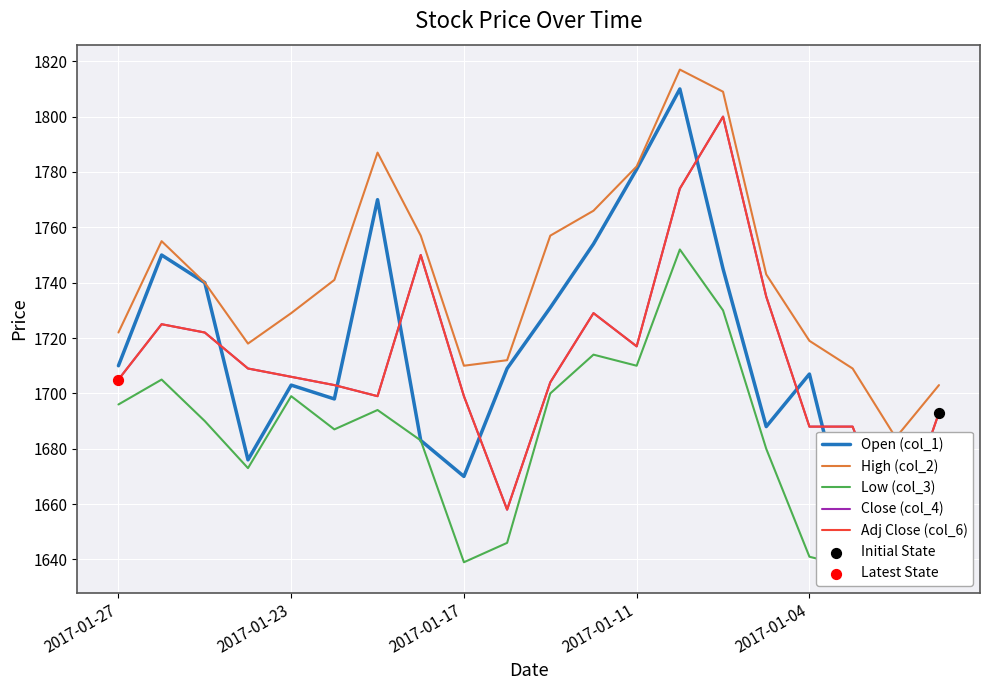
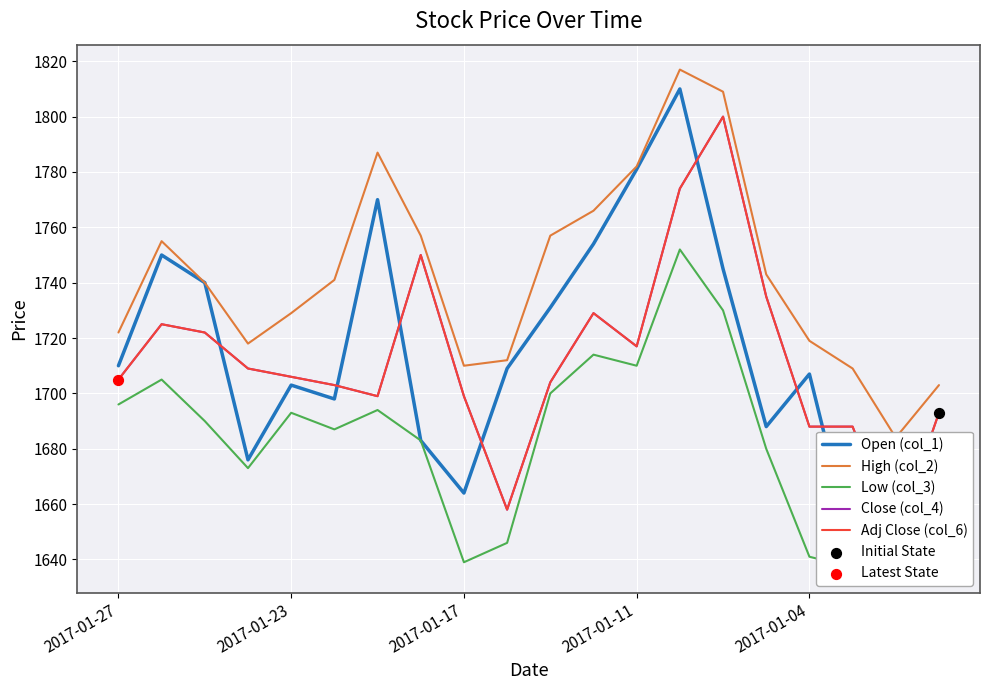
Low (col_3), 2017-01-23: 1699 -> 1693
Open (col_1), 2017-01-17: 1670 -> 1664
